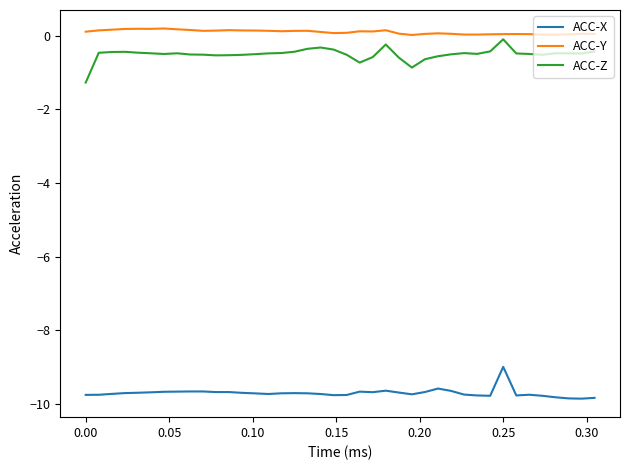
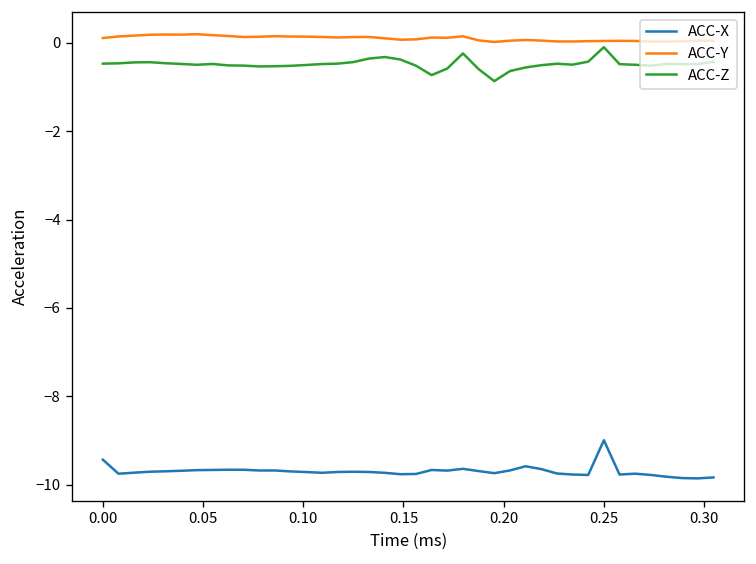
ACC-X, 0.00: -9.8 -> -9.4
ACC-Z, 0.00: -1.3 -> -0.5
